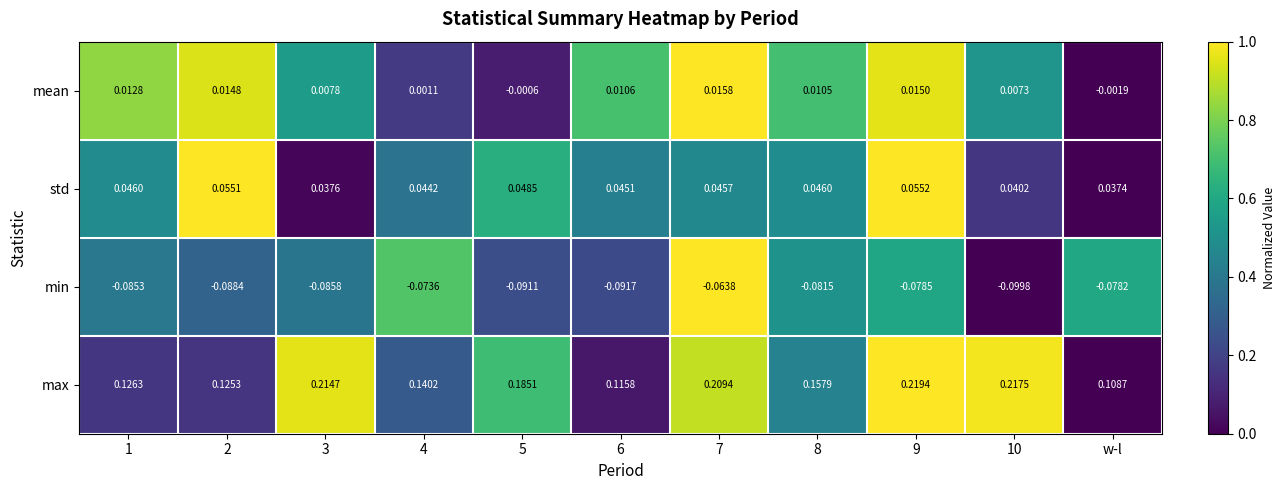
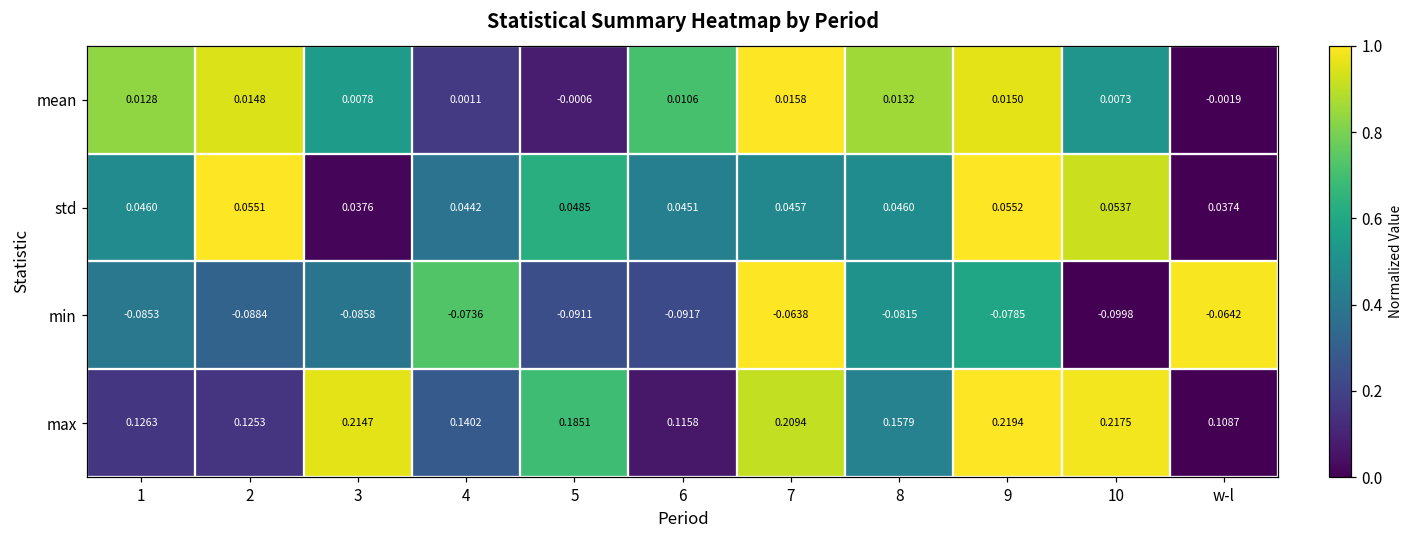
mean, 8: 0.0105 -> 0.0132
std, 10: 0.0402 -> 0.0537
min, w-l: -0.0782 -> -0.0642
